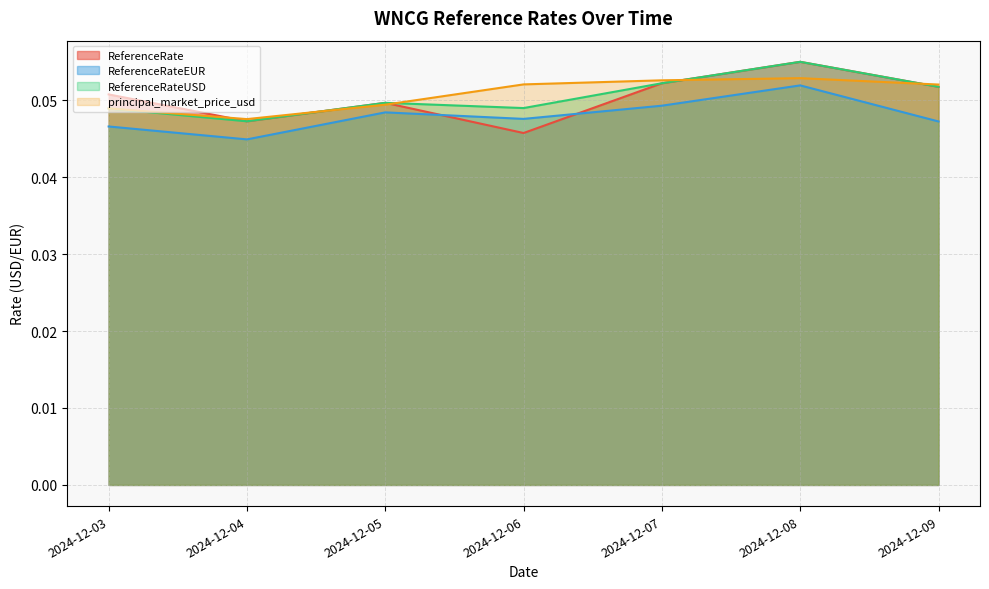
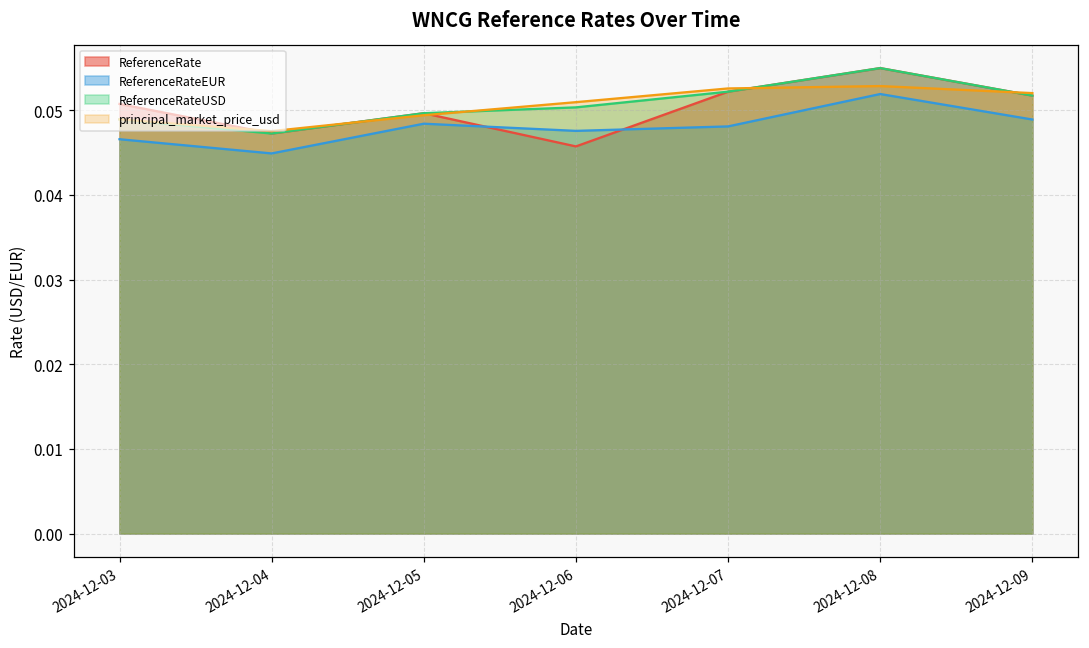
ReferenceRateUSD, 2024-12-06: 0.049 -> 0.050
principal_market_price_usd, 2024-12-06: 0.052 -> 0.051
ReferenceRateEUR, 2024-12-07: 0.049 -> 0.048
ReferenceRateEUR, 2024-12-09: 0.047 -> 0.049
